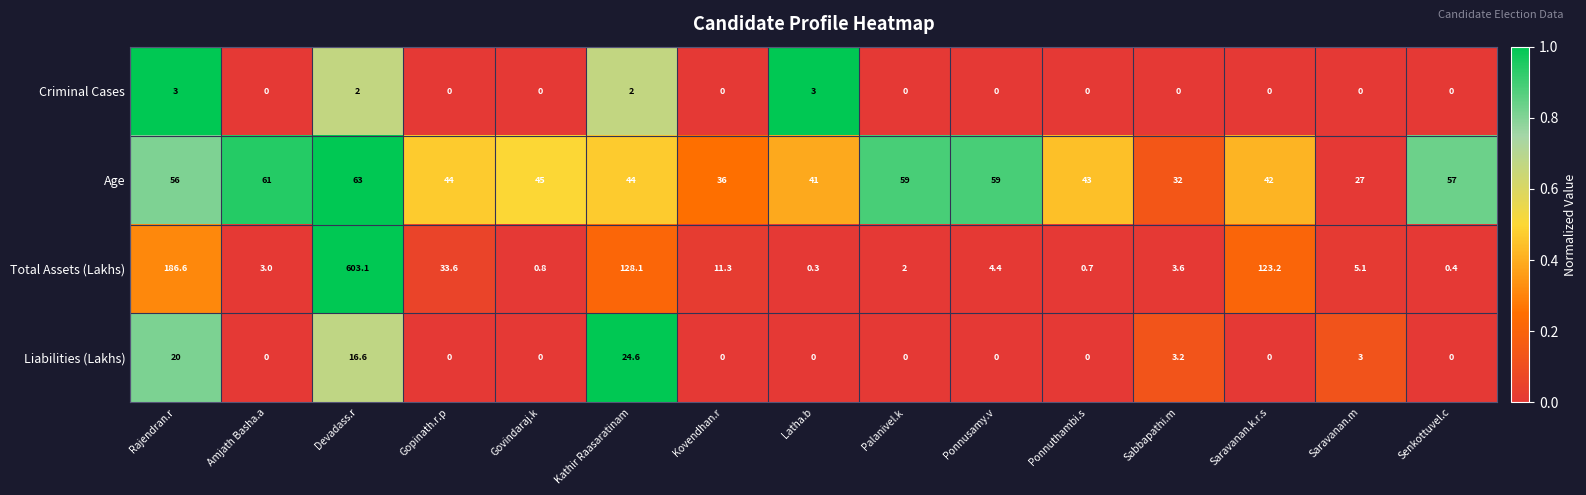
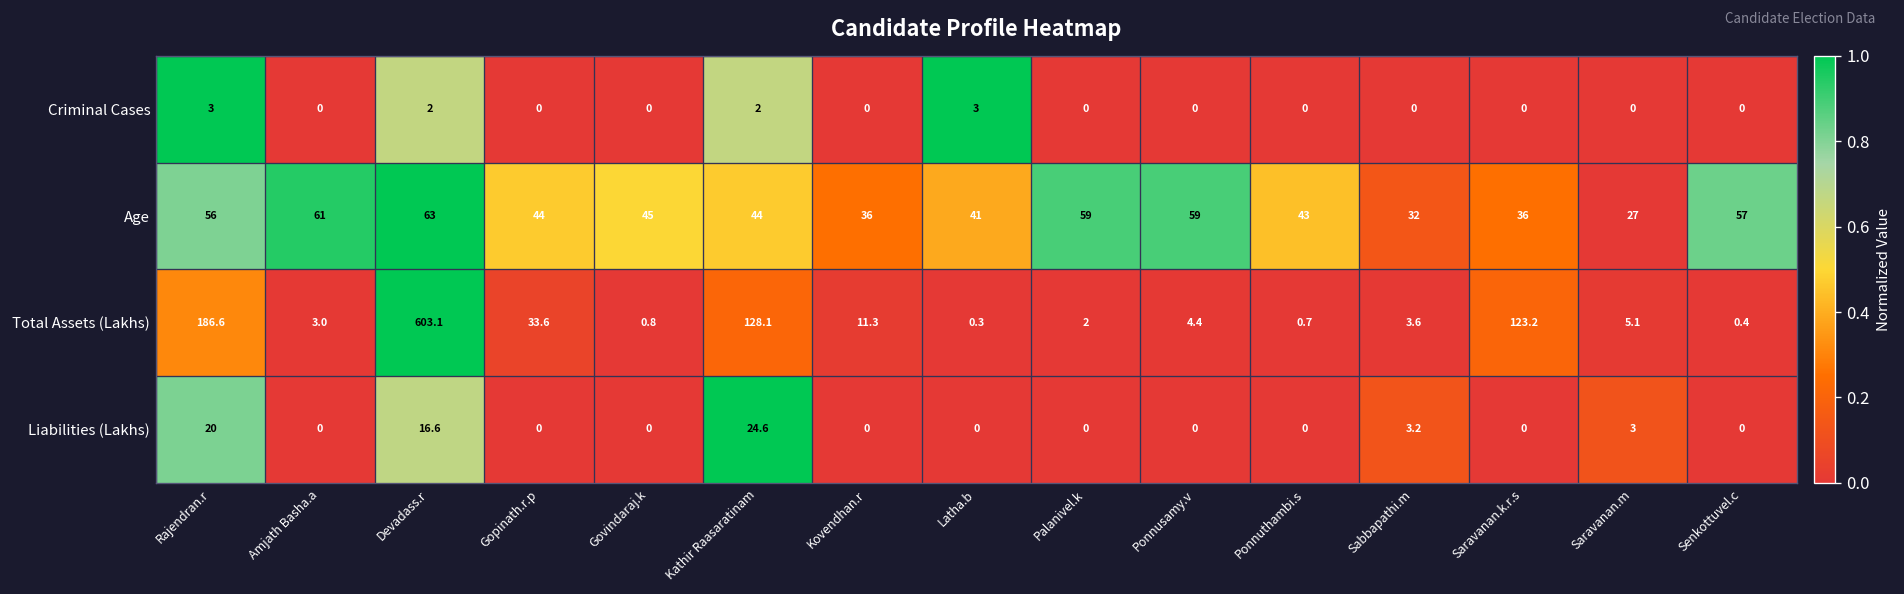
Age, Saravanan.k.r.s: 42 -> 36
